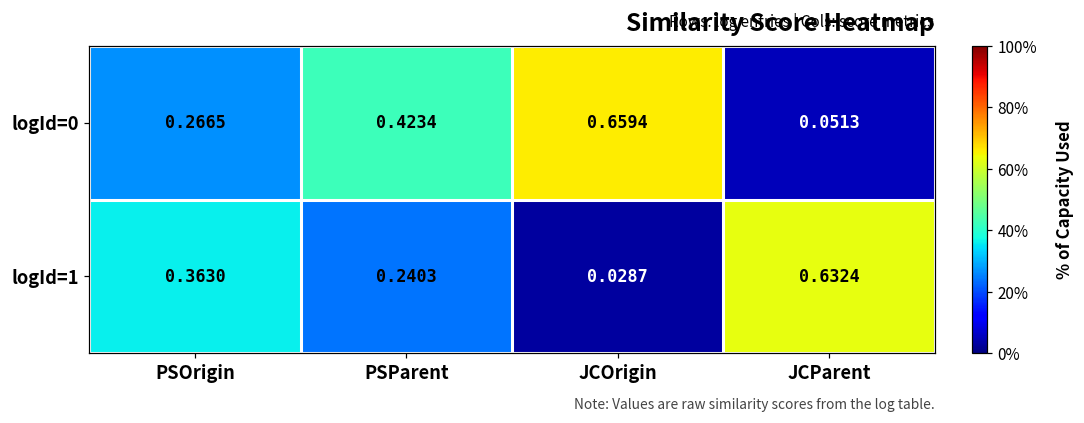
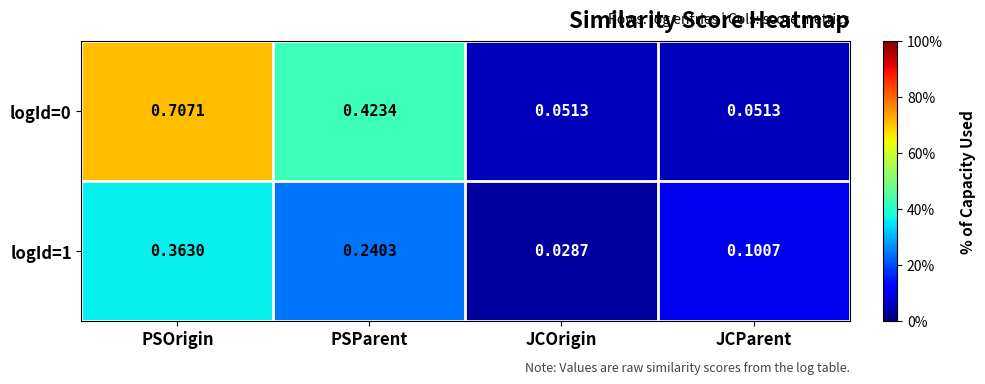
logId=0, PSOrigin: 0.2665 -> 0.7071
logId=0, JCOrigin: 0.6594 -> 0.0513
logId=1, JCParent: 0.6324 -> 0.1007
